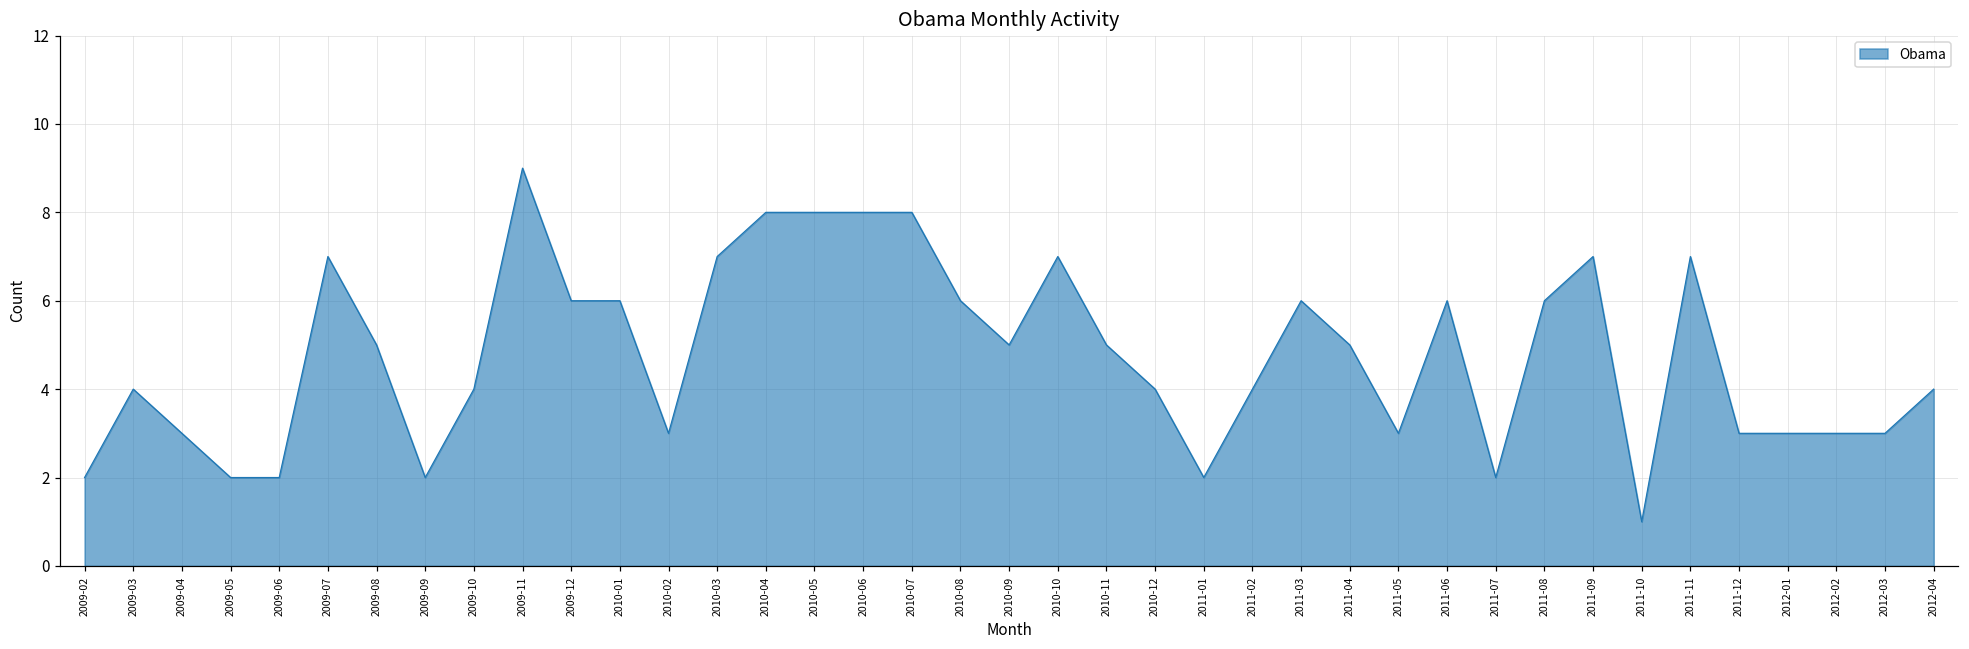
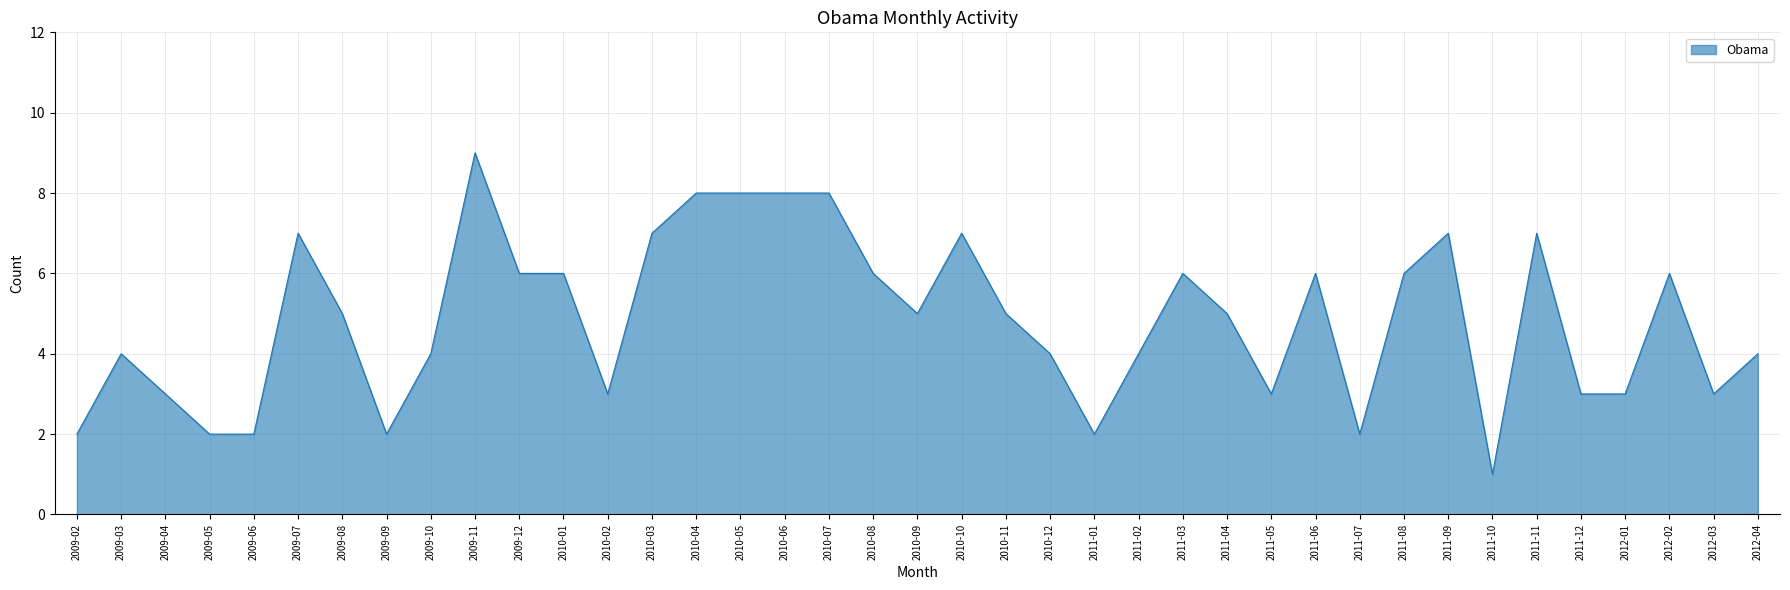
2012-02: 3 -> 6
